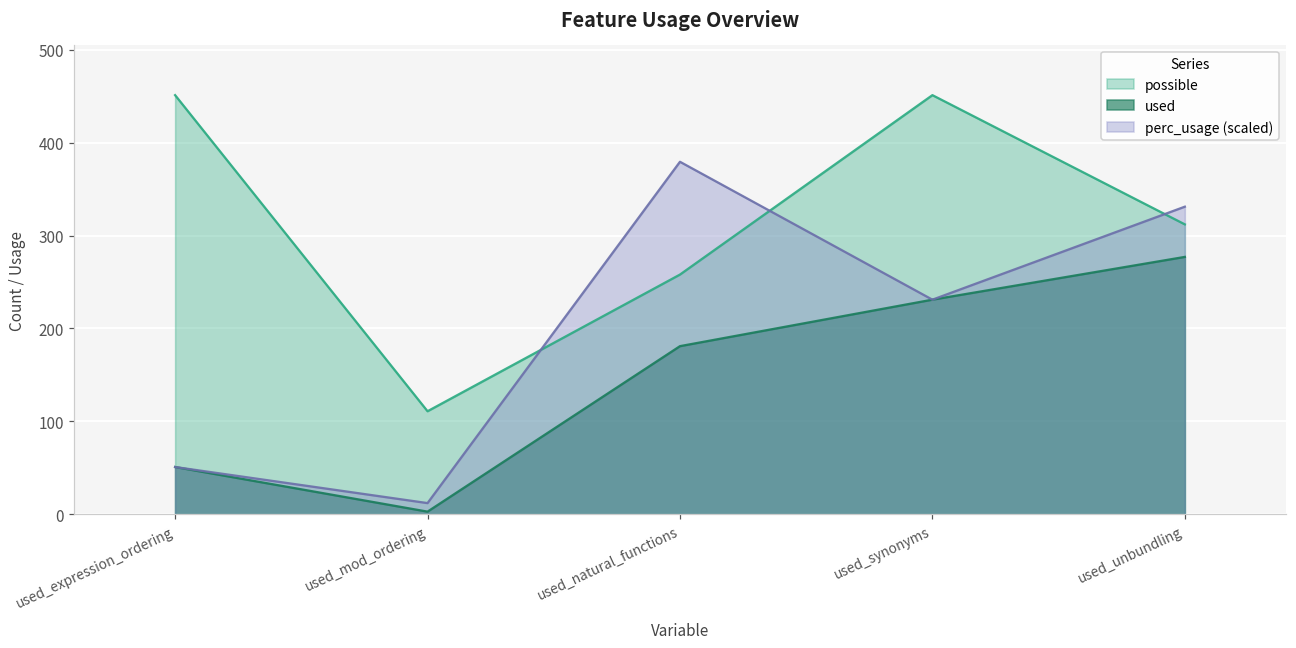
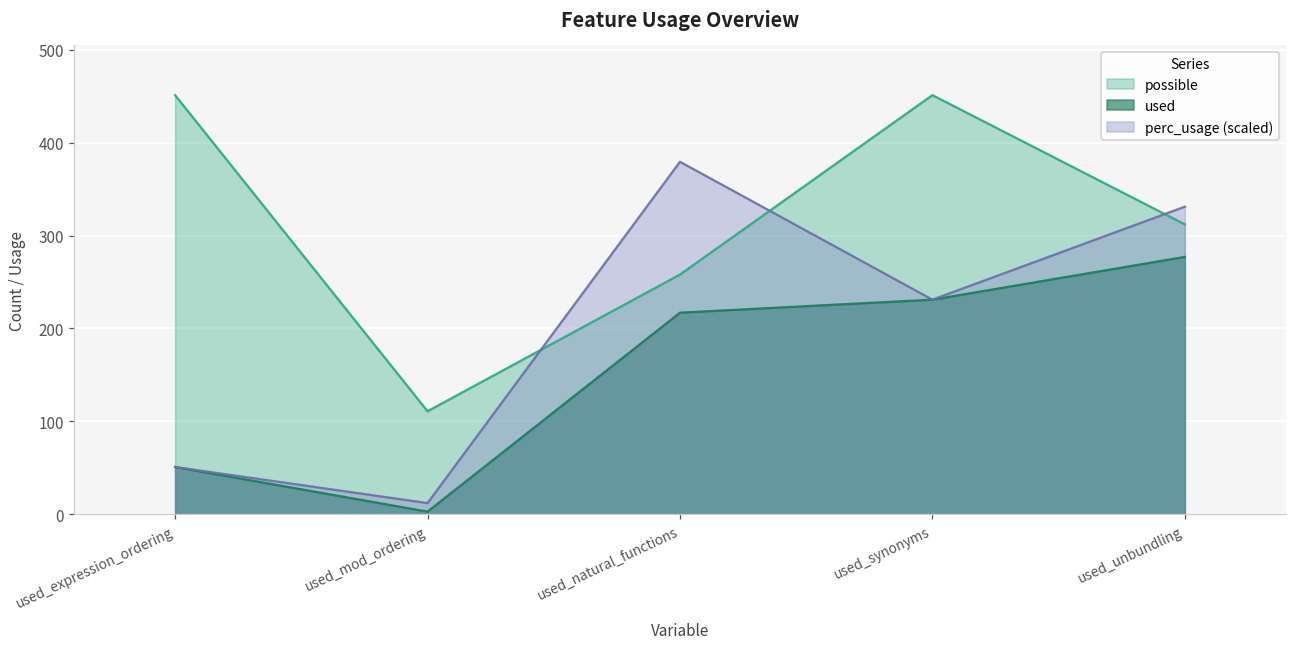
used, used_natural_functions: 180 -> 220
